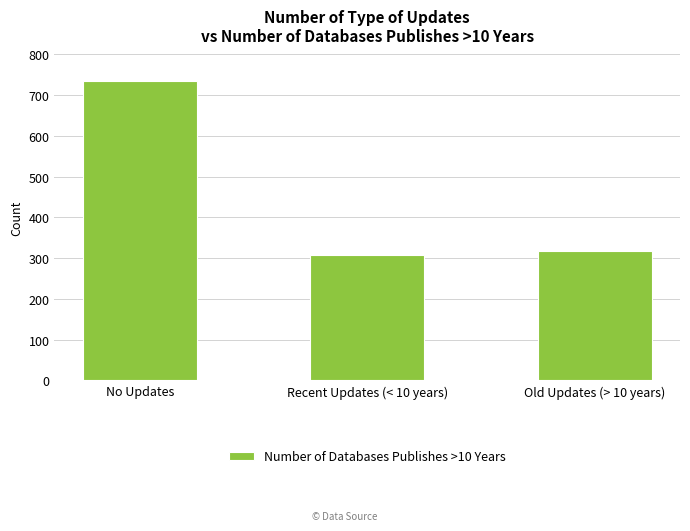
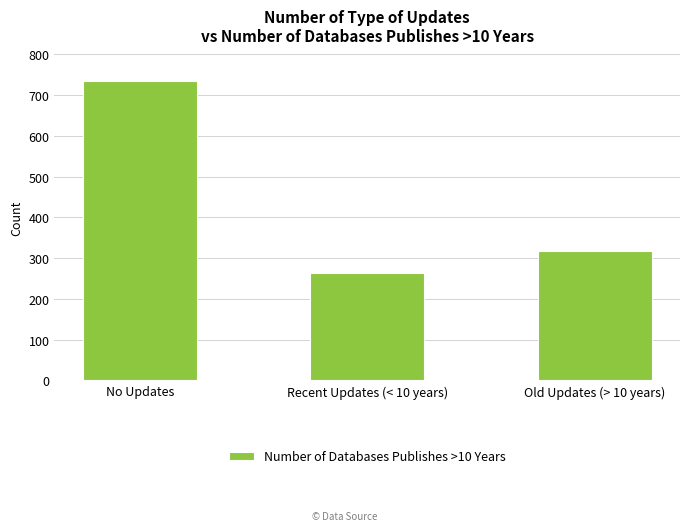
Recent Updates (< 10 years): 310 -> 260
